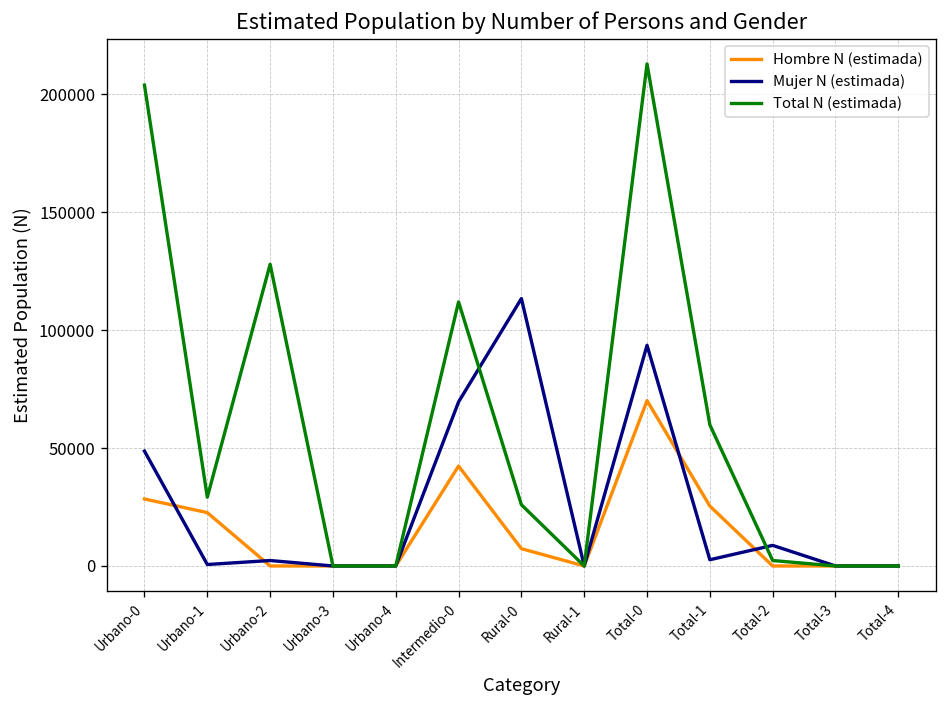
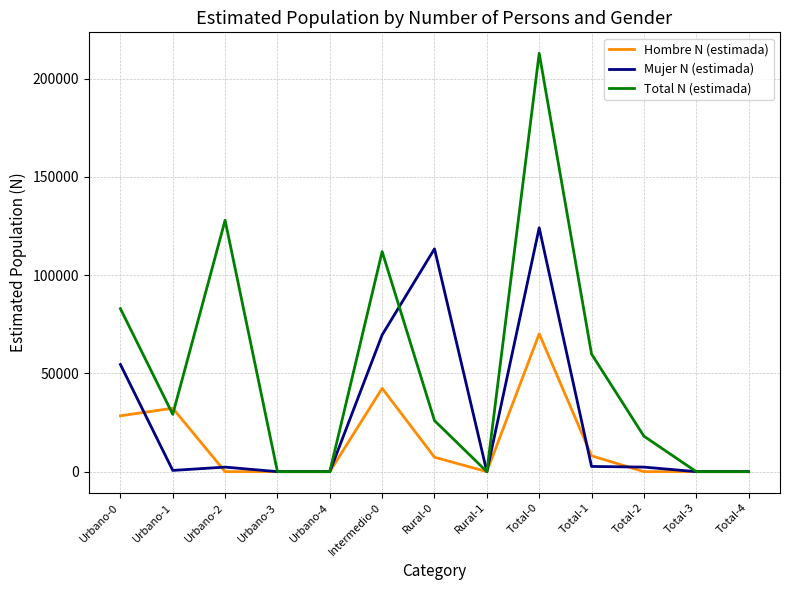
Mujer N (estimada), Urbano-0: 49000 -> 55000
Total N (estimada), Urbano-0: 204000 -> 83000
Hombre N (estimada), Urbano-1: 23000 -> 32000
Mujer N (estimada), Total-0: 94000 -> 124000
Hombre N (estimada), Total-1: 25000 -> 8000
Mujer N (estimada), Total-2: 9000 -> 2000
Total N (estimada), Total-2: 2000 -> 18000
